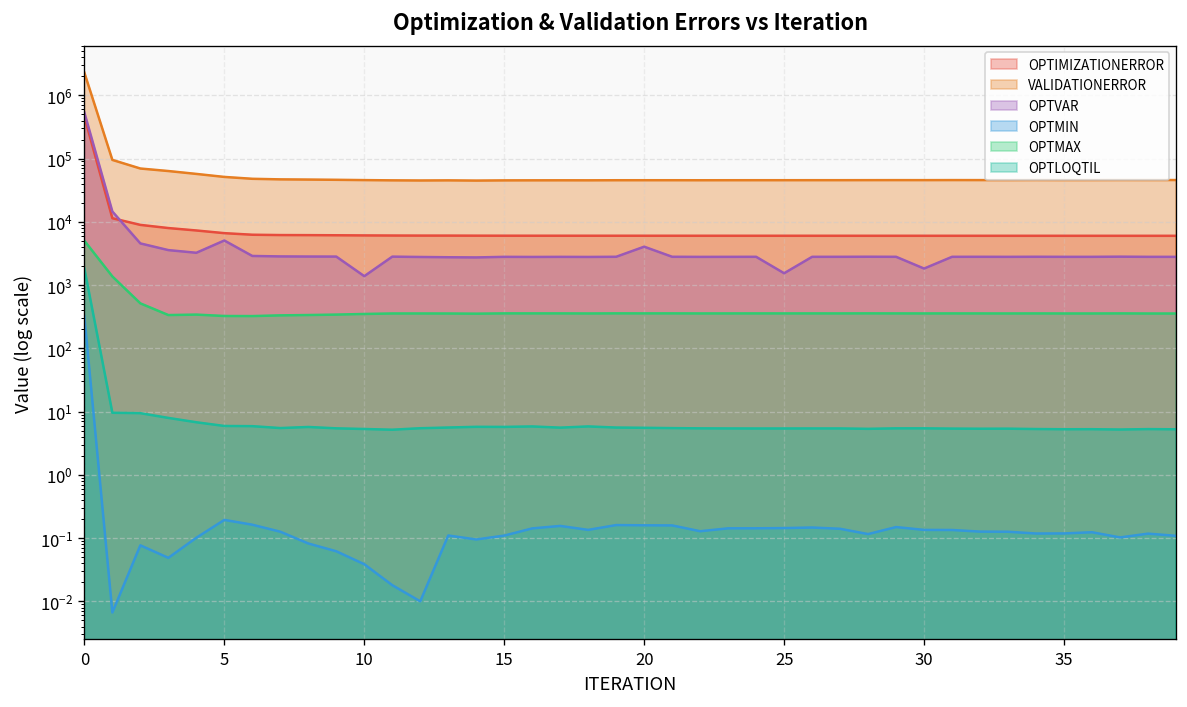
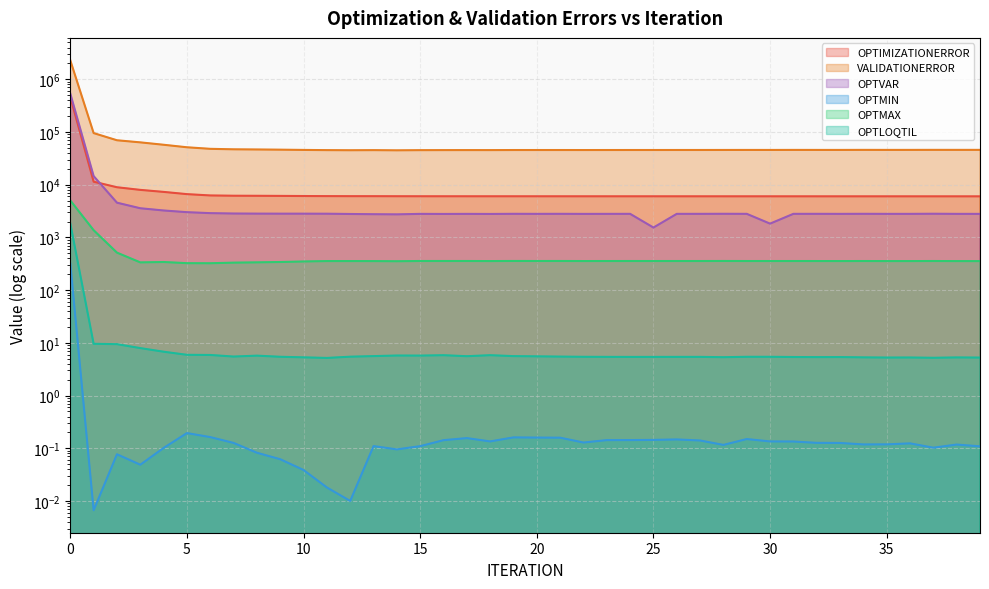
OPTVAR, 5: 5000 -> 3000
OPTVAR, 10: 1400 -> 3000
OPTVAR, 20: 4000 -> 3000
